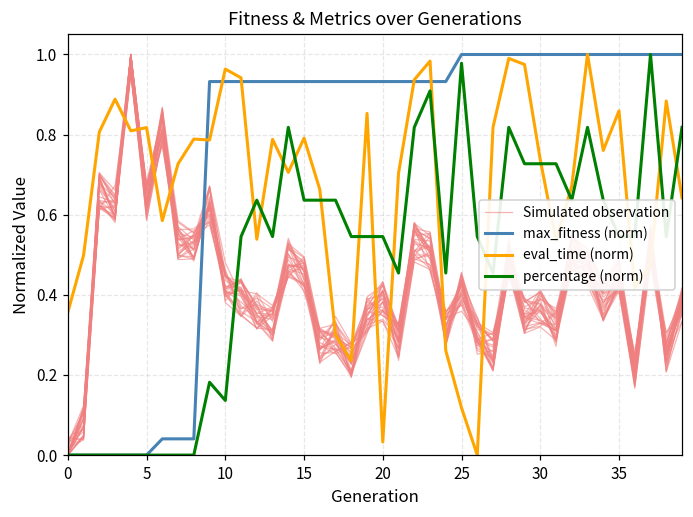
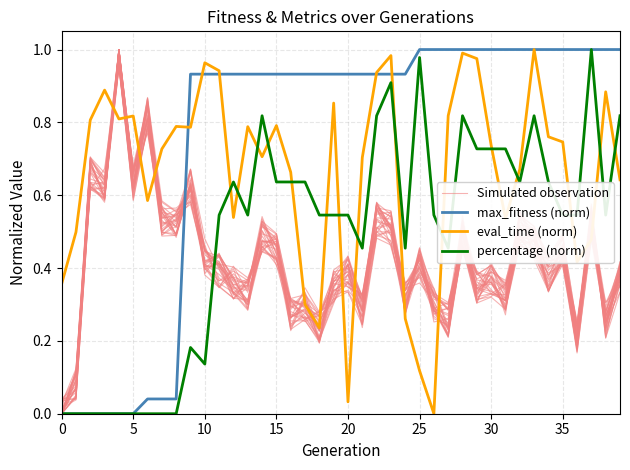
eval_time (norm), 35: 0.86 -> 0.75
